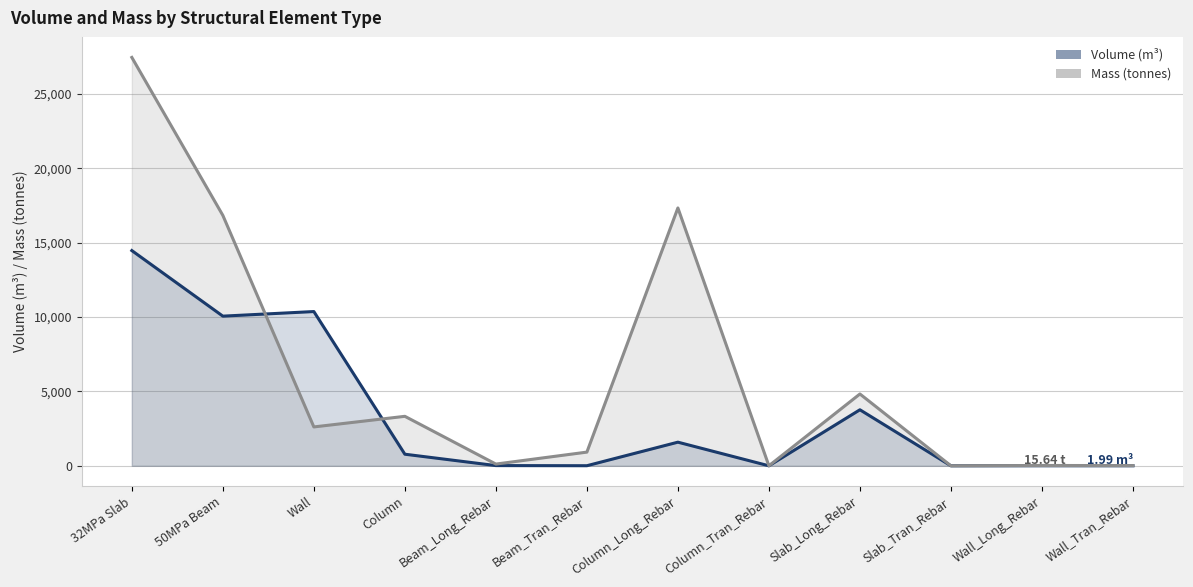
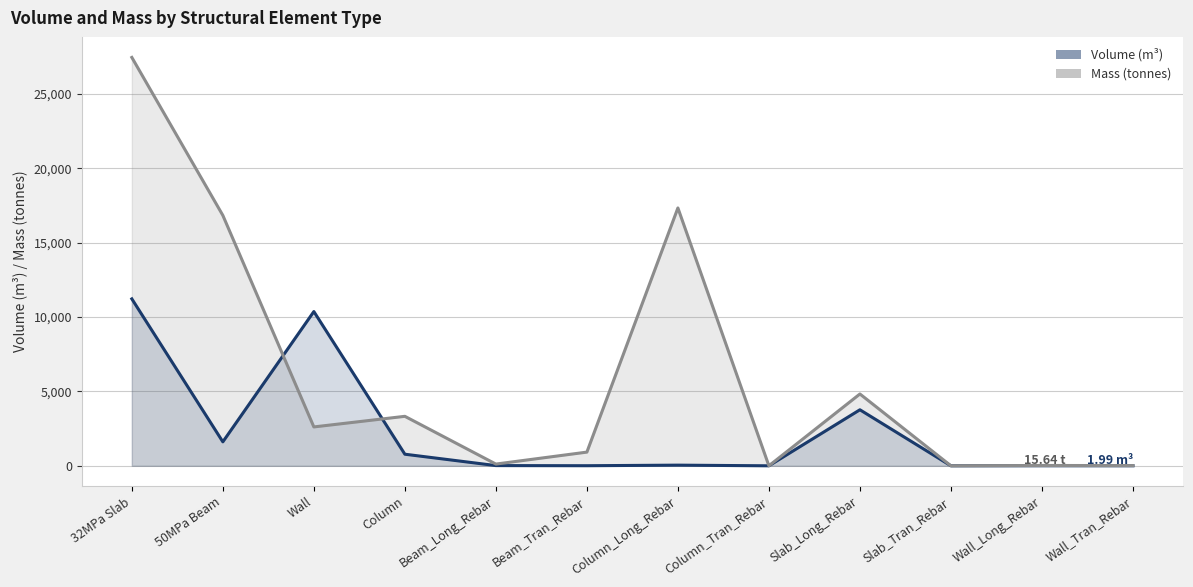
Volume (m³), 32MPa Slab: 14,500 -> 11,200
Volume (m³), 50MPa Beam: 10,100 -> 1,600
Volume (m³), Column_Long_Rebar: 1,600 -> 0
